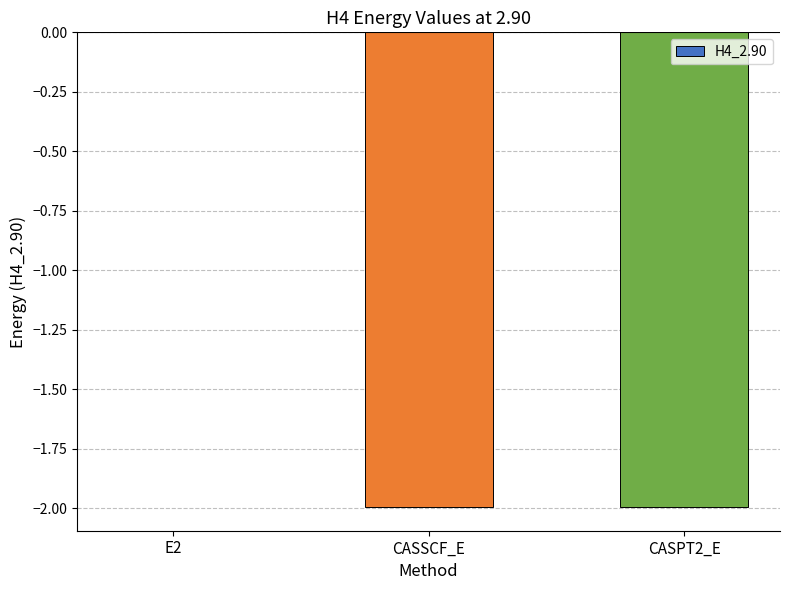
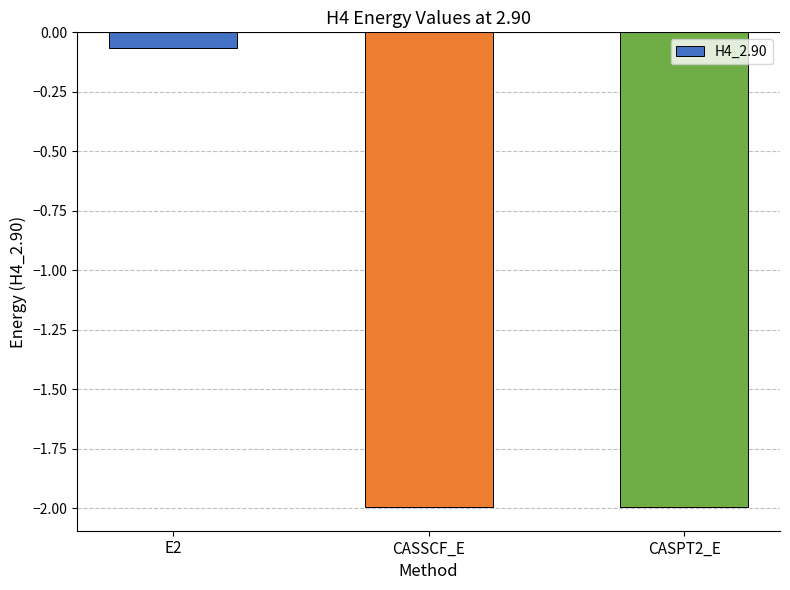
E2: 0.00 -> -0.07
